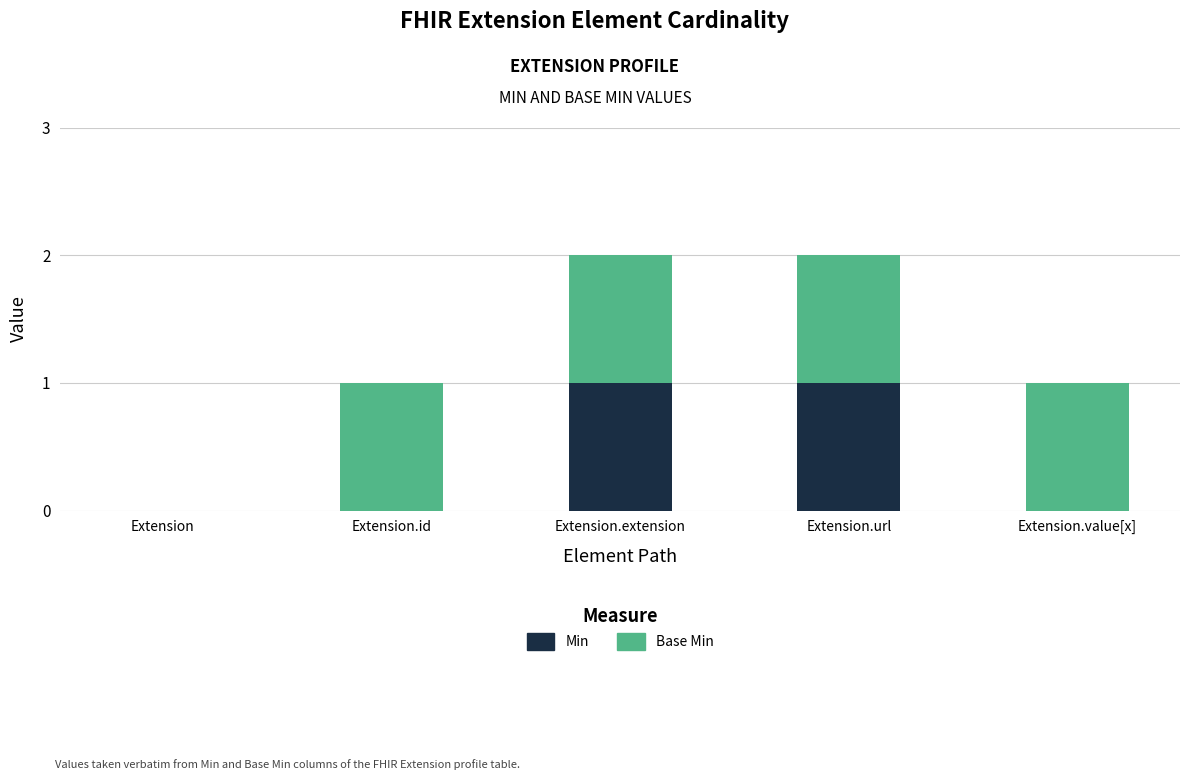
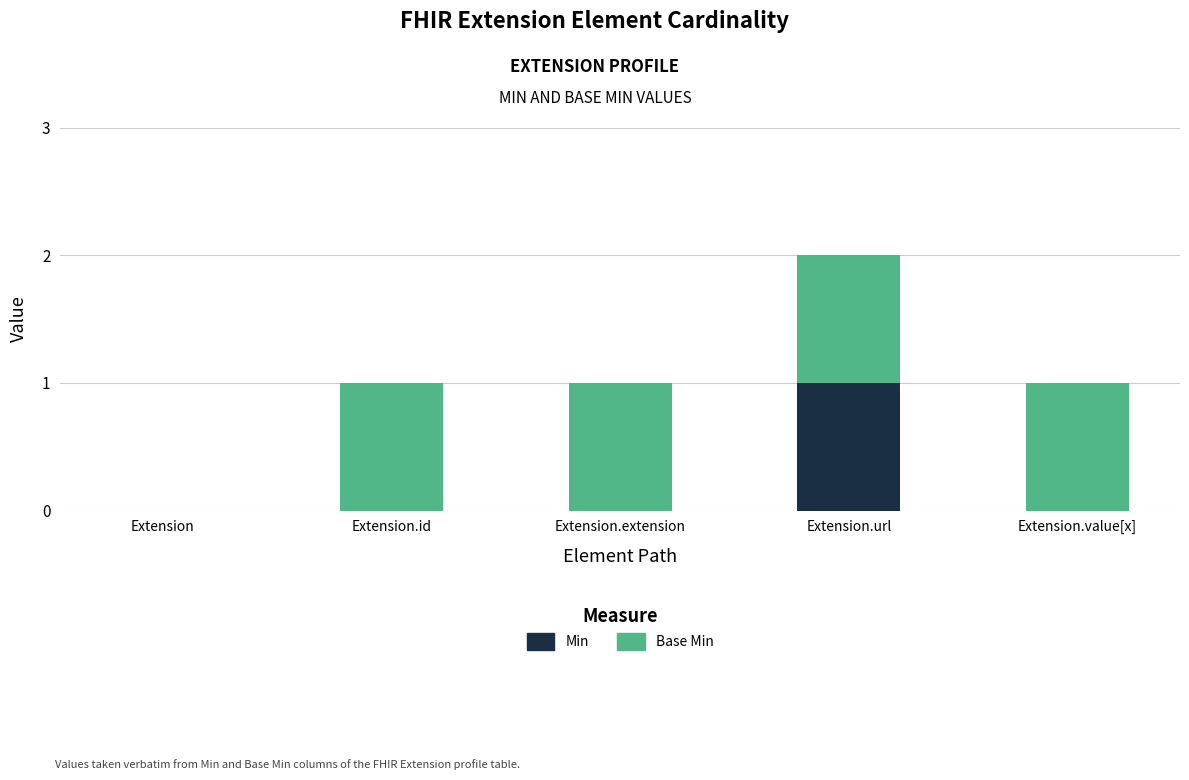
Min, Extension.extension: 1 -> 0
